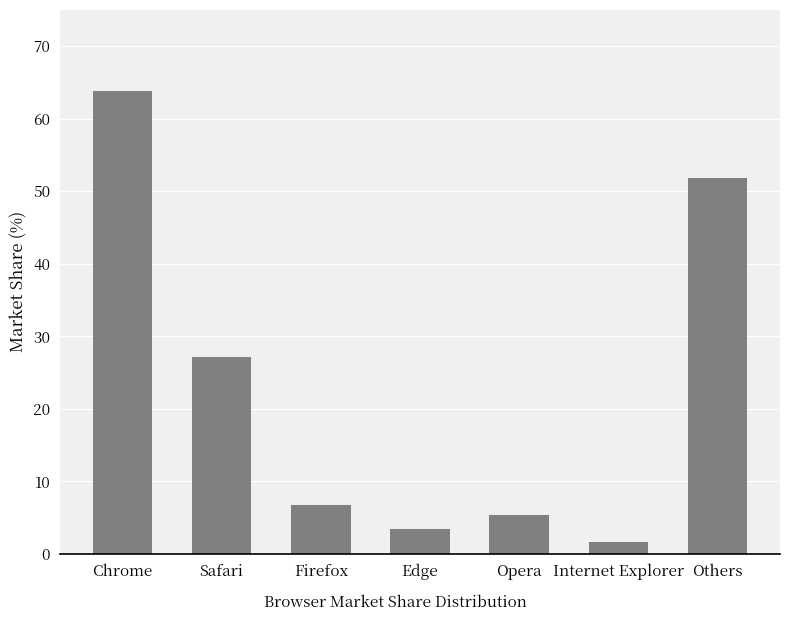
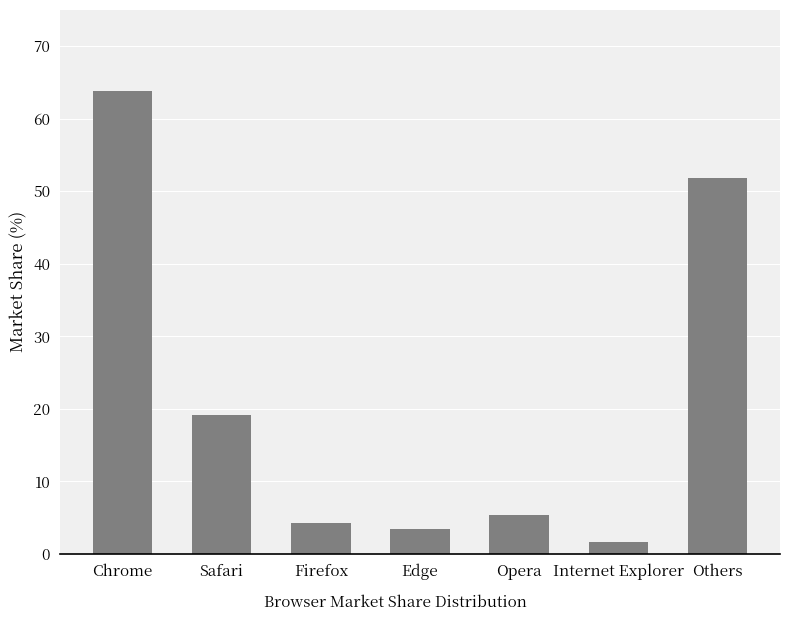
Safari: 27 -> 19
Firefox: 7 -> 4
